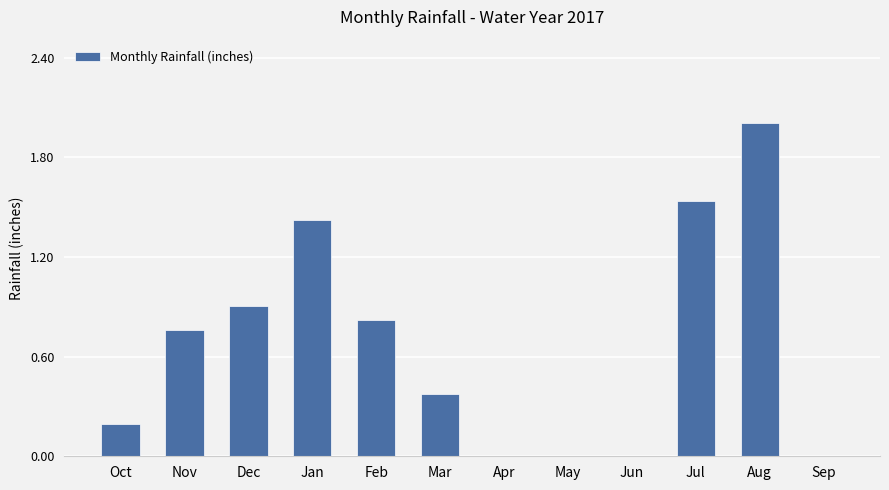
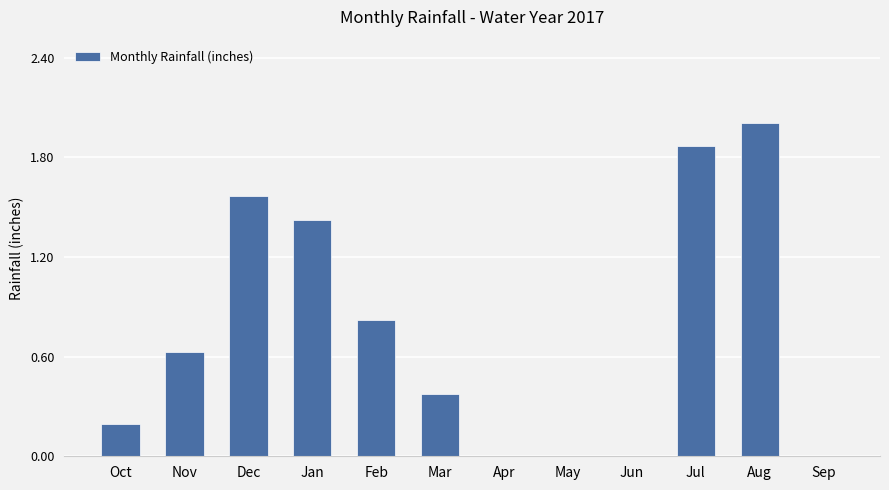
Nov: 0.76 -> 0.63
Dec: 0.91 -> 1.57
Jul: 1.54 -> 1.87
